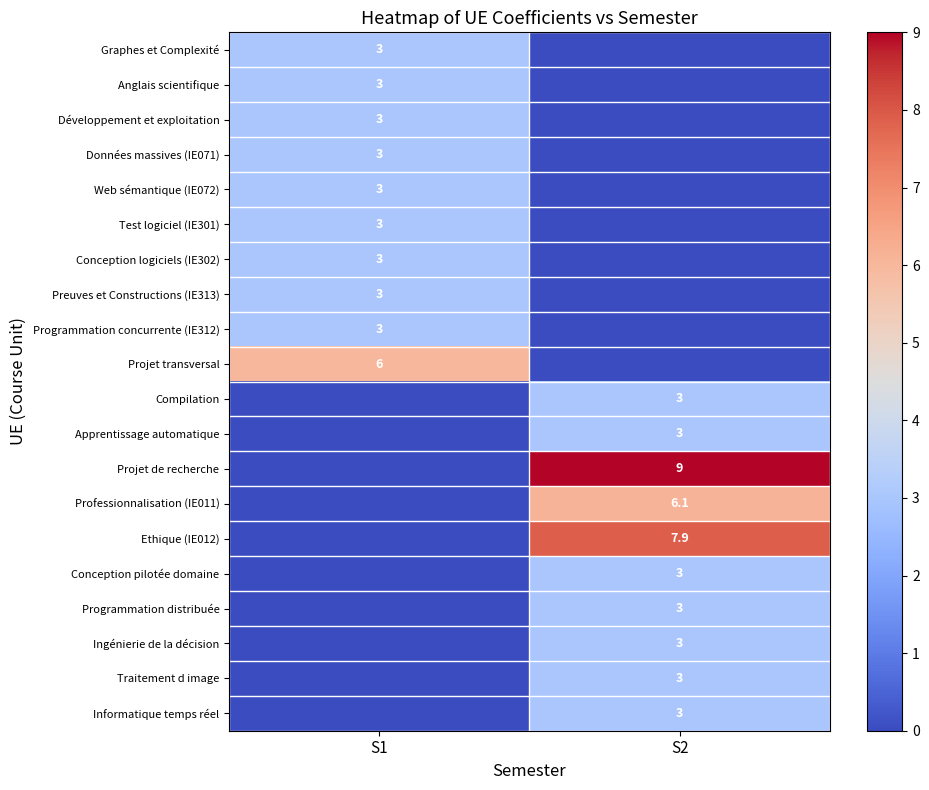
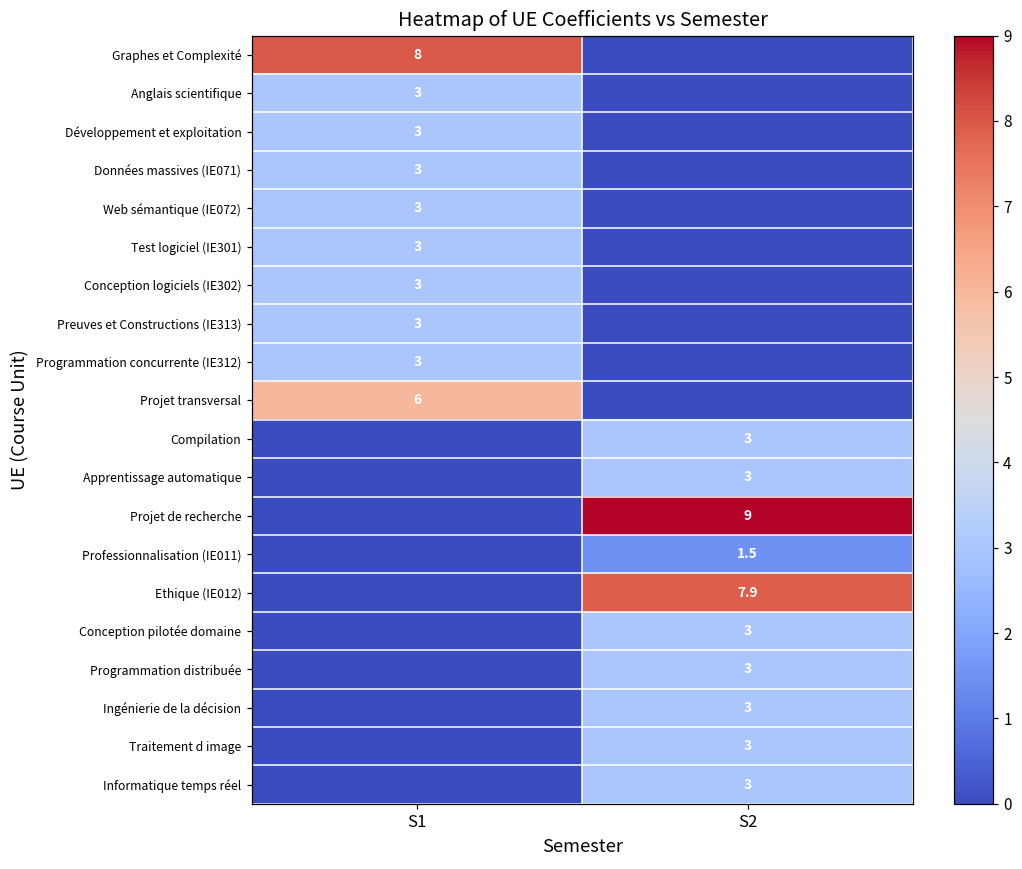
Graphes et Complexité, S1: 3 -> 8
Professionnalisation (IE011), S2: 6.1 -> 1.5
